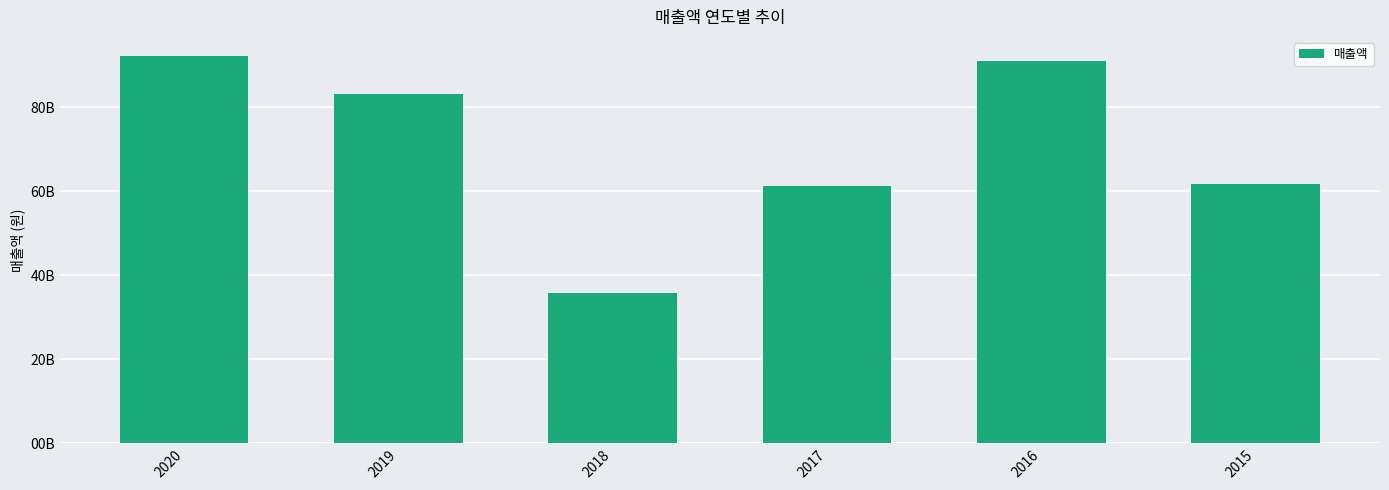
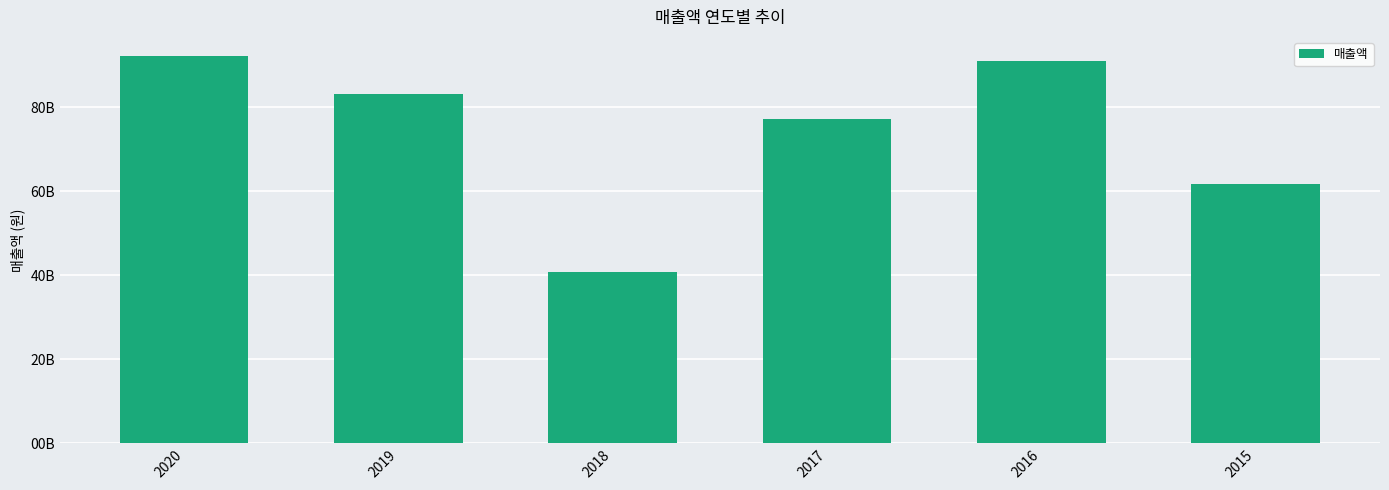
2018: 36000000000 -> 41000000000
2017: 61000000000 -> 77000000000
